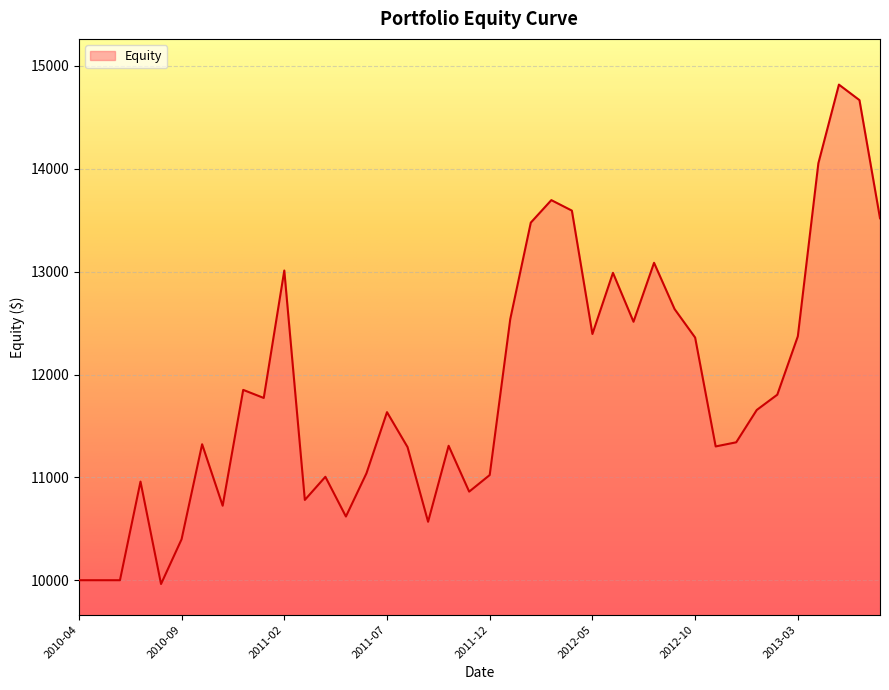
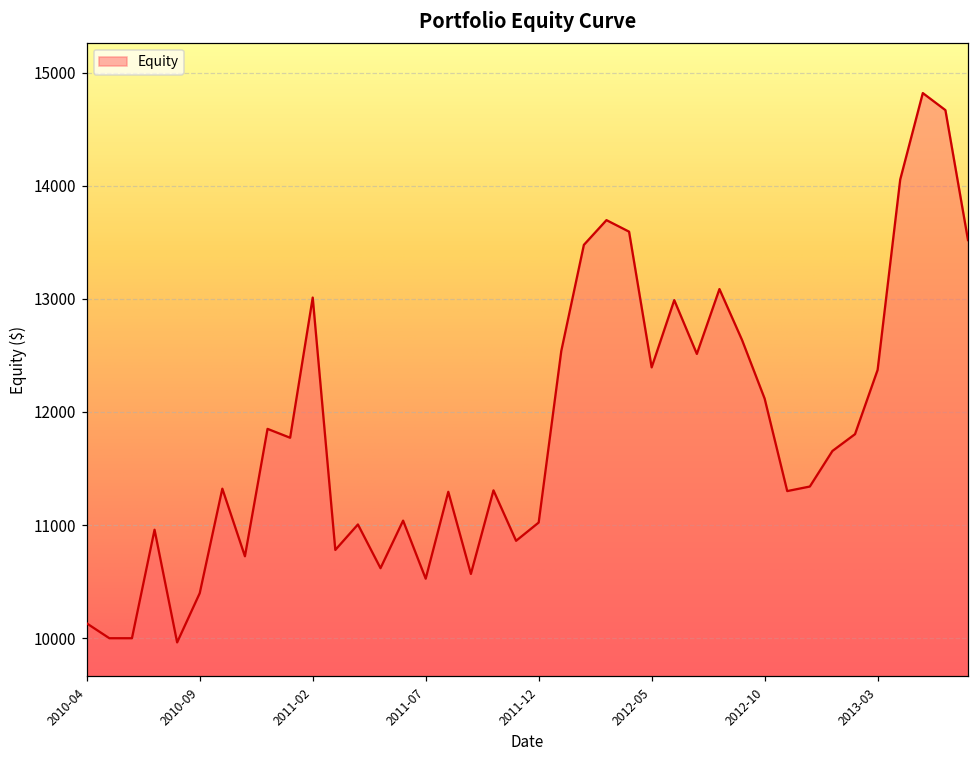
2010-04: 10000 -> 10130
2011-07: 11630 -> 10530
2012-10: 12360 -> 12120
